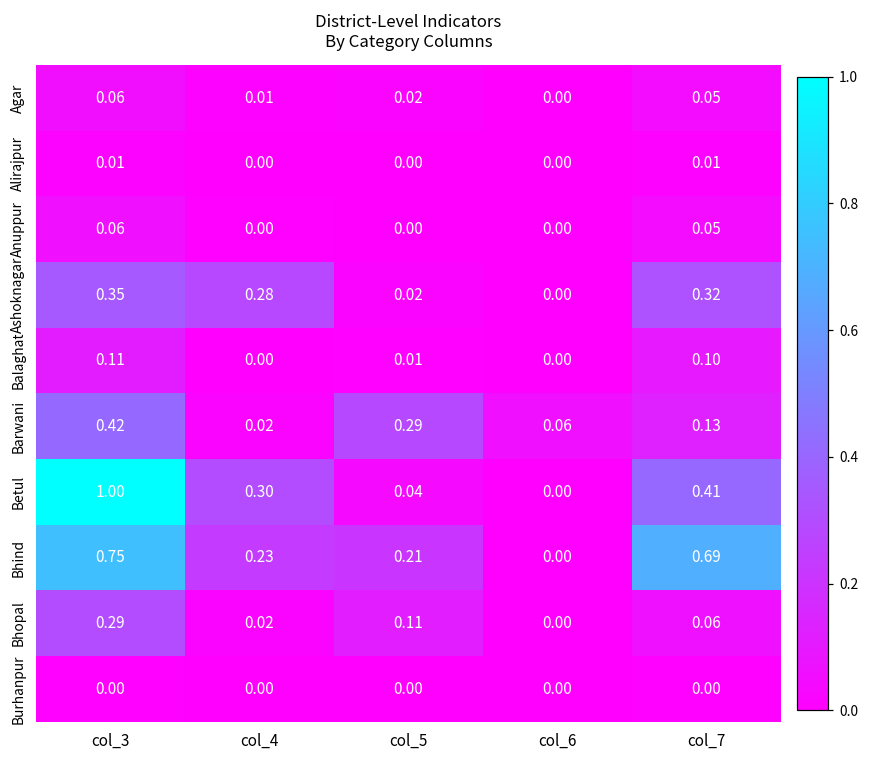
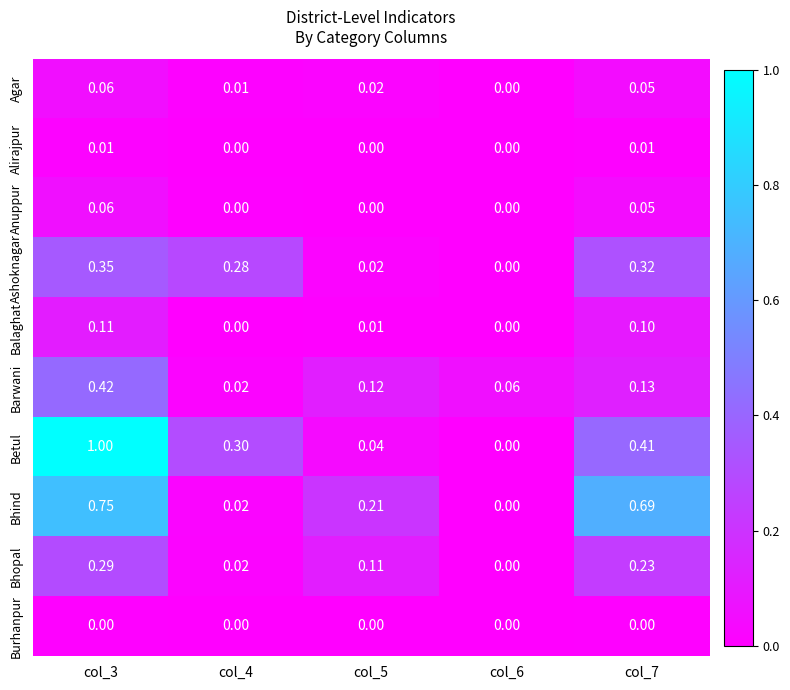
Barwani, col_5: 0.29 -> 0.12
Bhind, col_4: 0.23 -> 0.02
Bhopal, col_7: 0.06 -> 0.23
